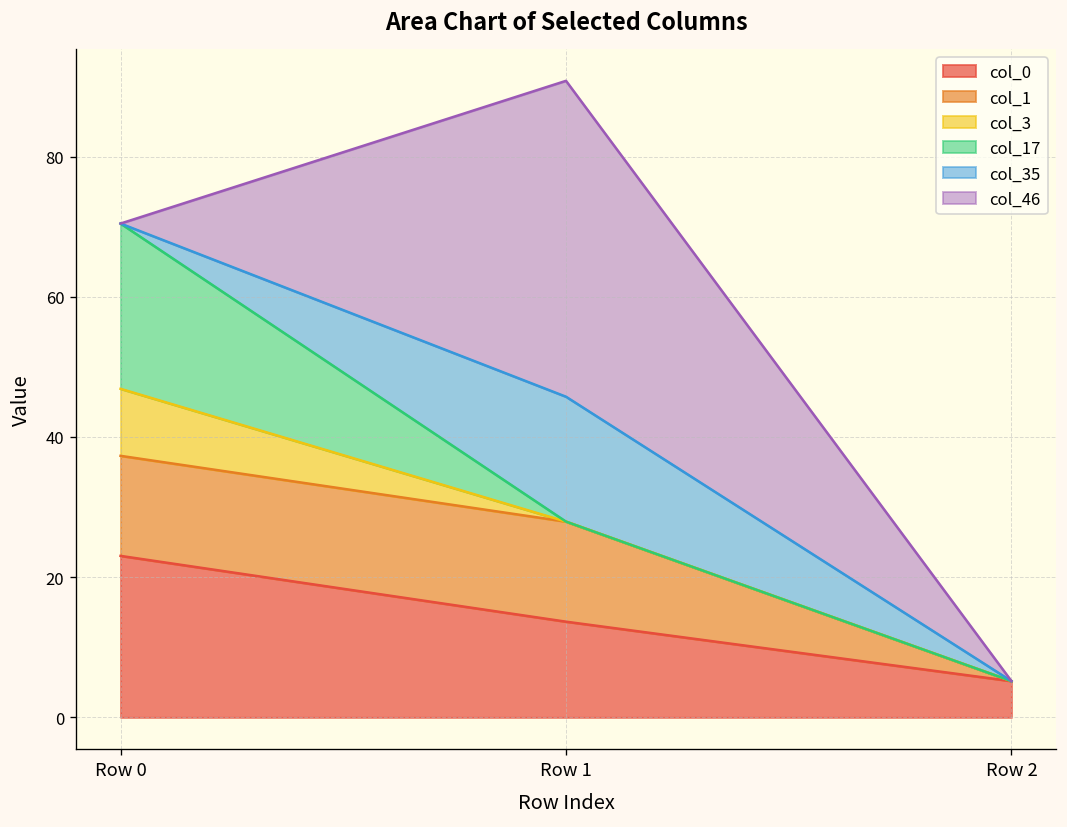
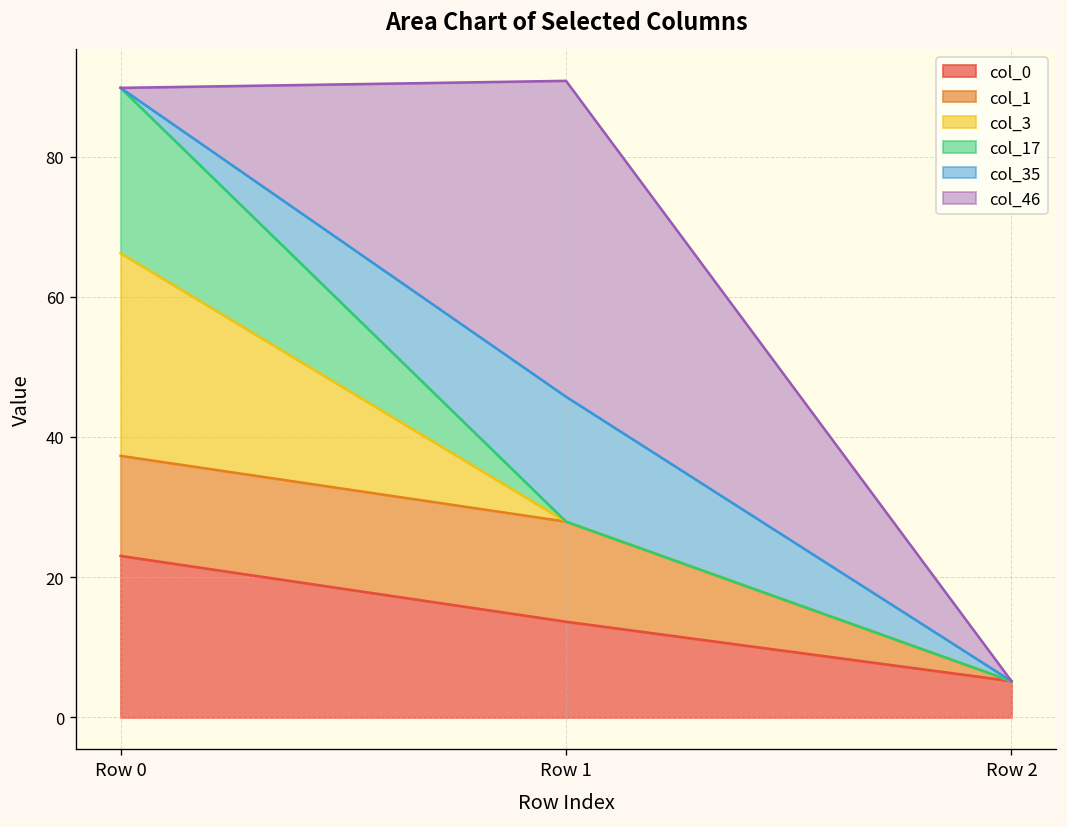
col_3, Row 0: 10 -> 29
